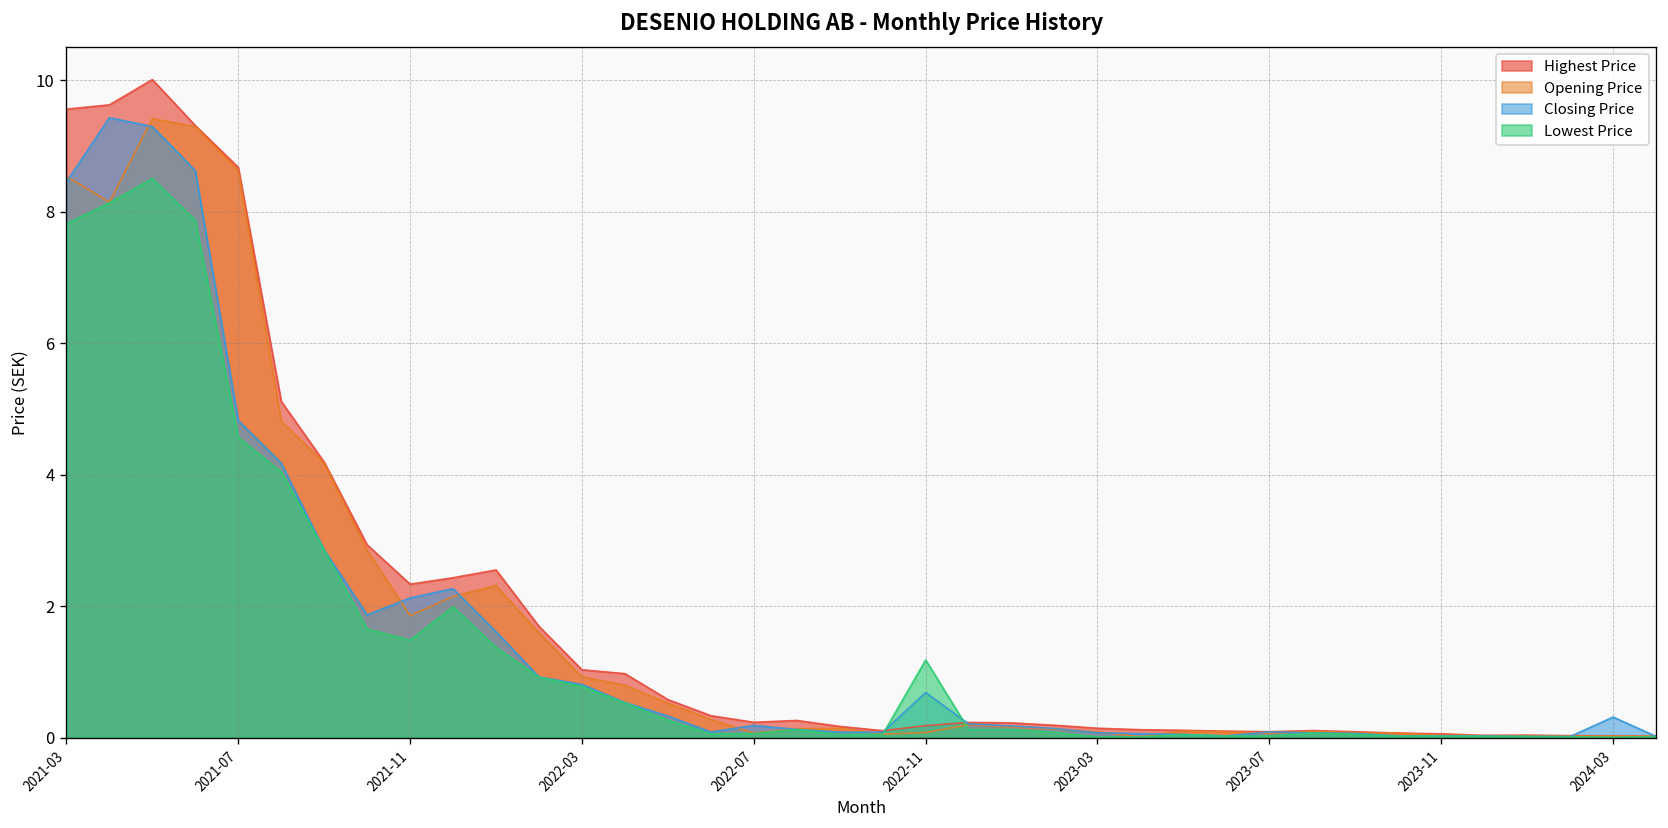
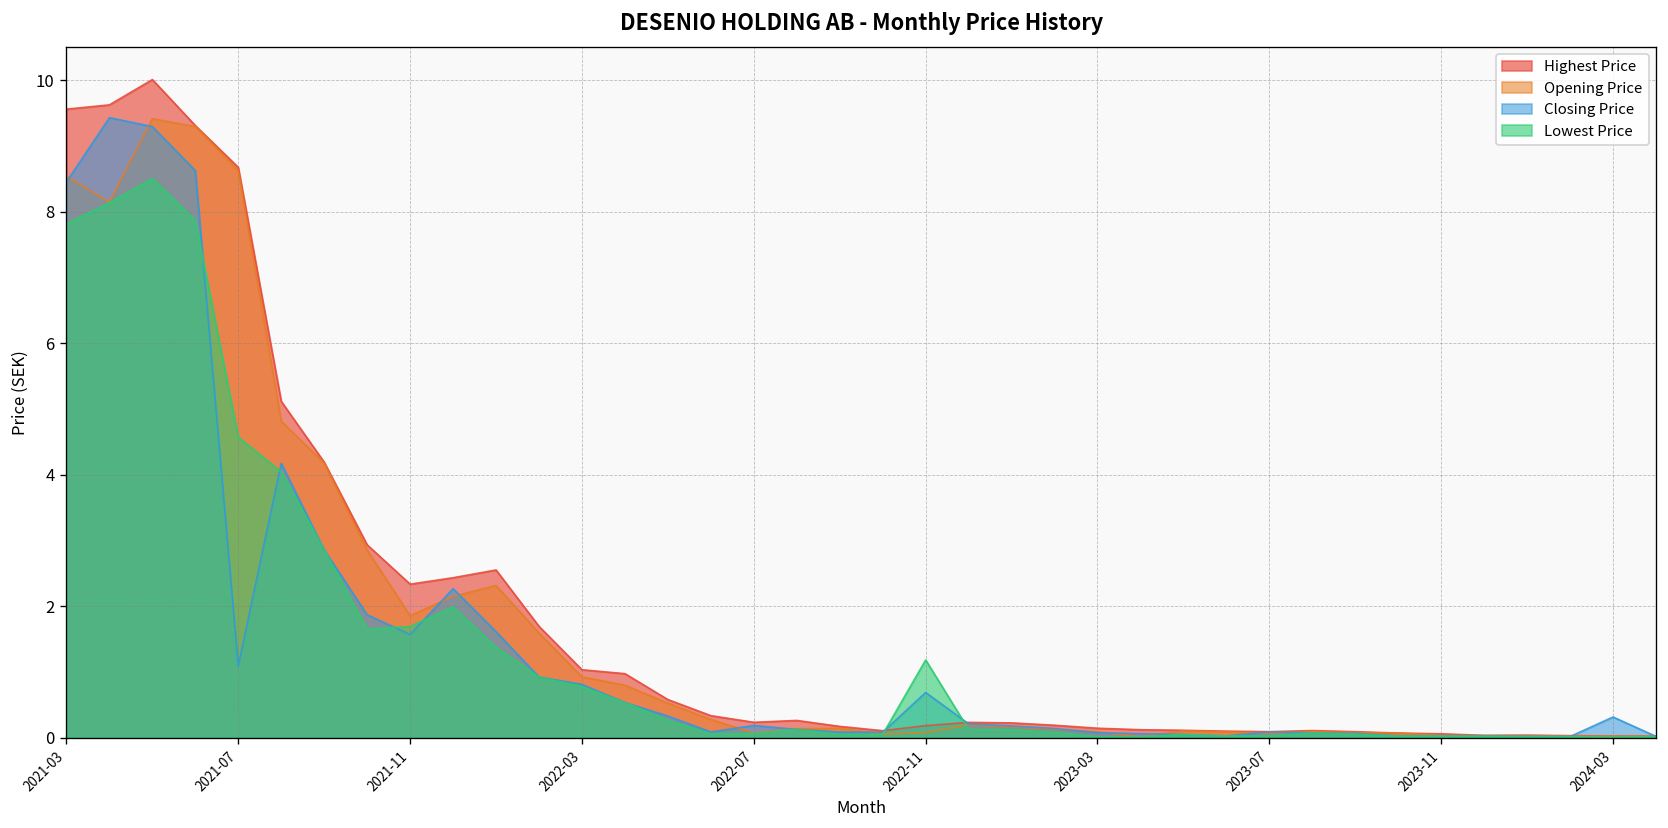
Closing Price, 2021-07: 4.8 -> 1.1
Closing Price, 2021-11: 2.1 -> 1.6
Lowest Price, 2021-11: 1.5 -> 1.7
